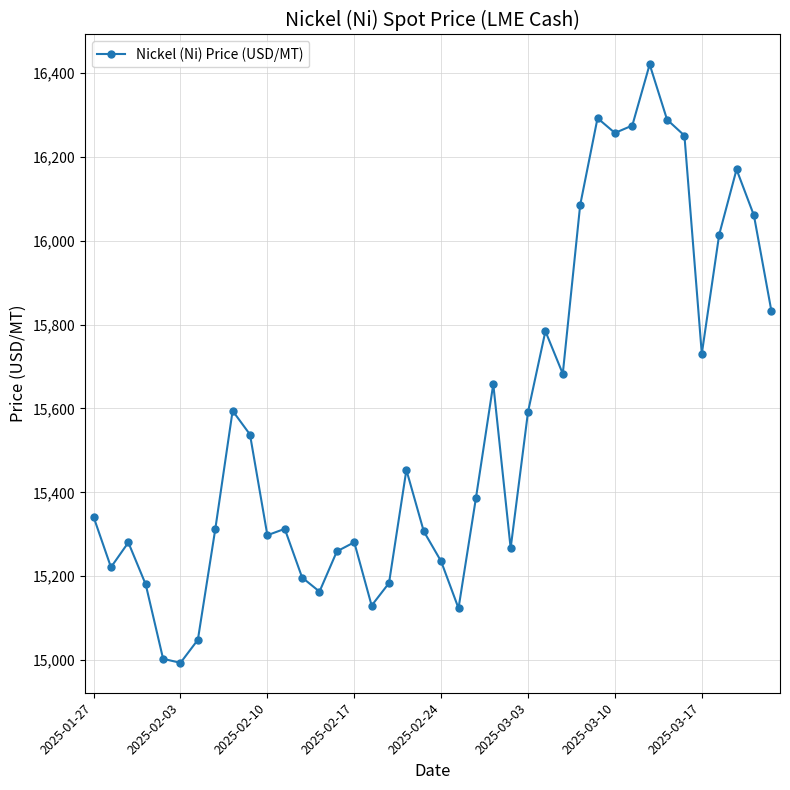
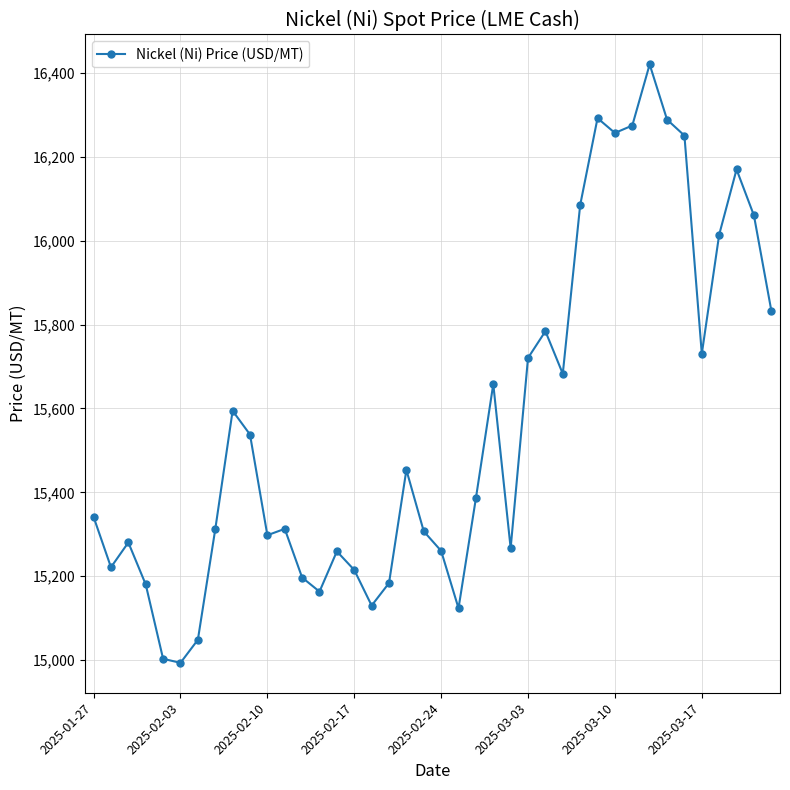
2025-02-17: 15,280 -> 15,210
2025-02-24: 15,240 -> 15,260
2025-03-03: 15,590 -> 15,720
